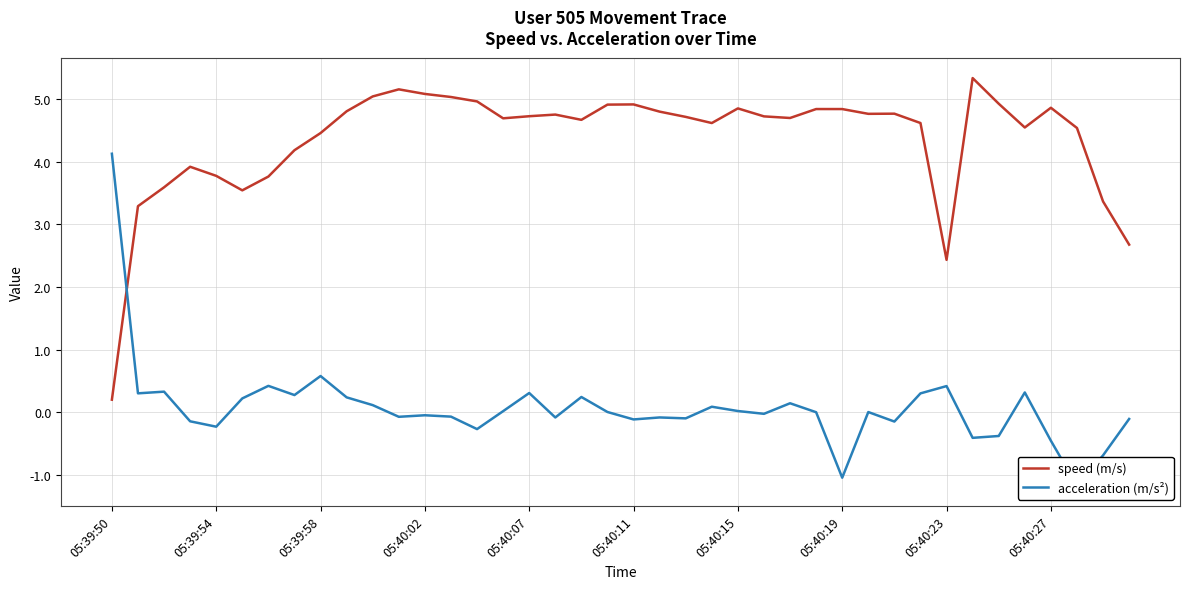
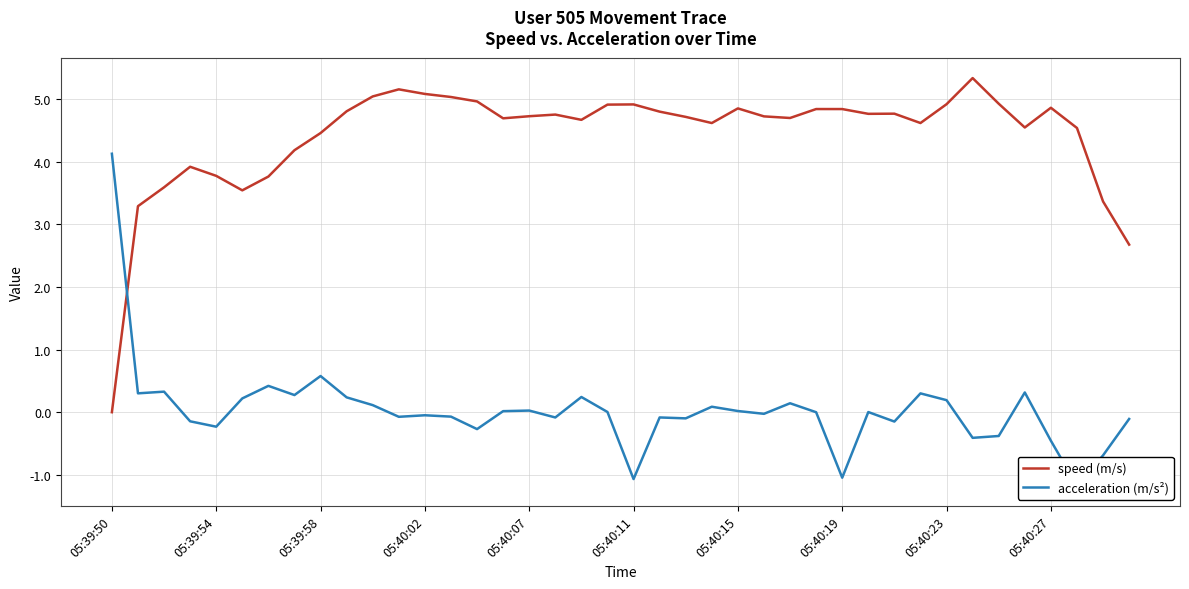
speed (m/s), 05:39:50: 0.2 -> 0.0
acceleration (m/s²), 05:40:07: 0.3 -> 0.0
acceleration (m/s²), 05:40:11: -0.1 -> -1.1
speed (m/s), 05:40:23: 2.4 -> 4.9
acceleration (m/s²), 05:40:23: 0.4 -> 0.2
